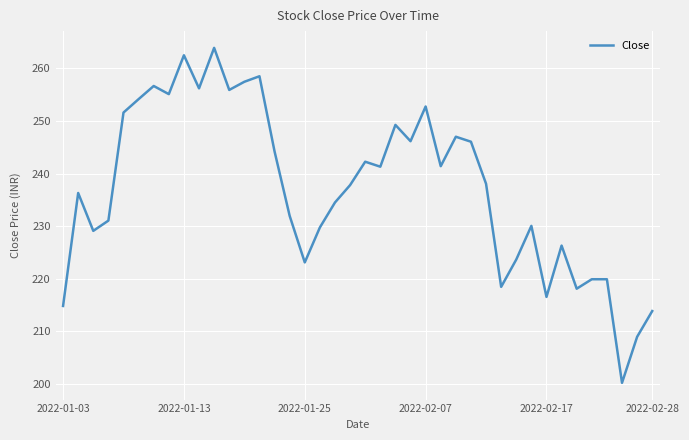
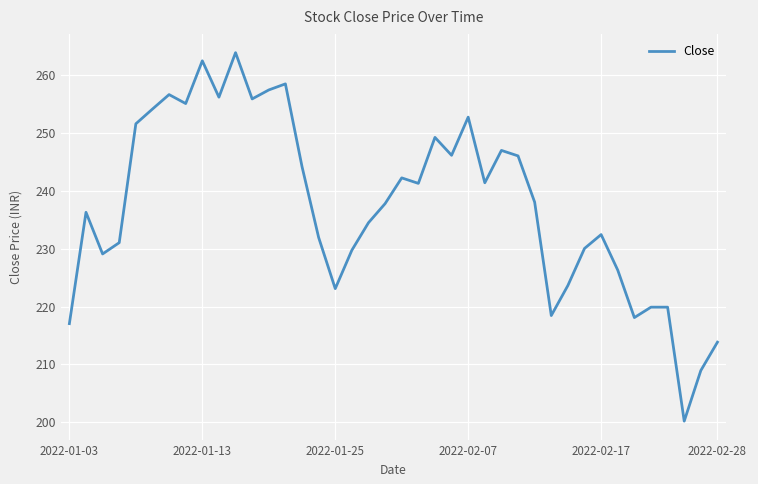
2022-01-03: 215 -> 217
2022-02-17: 217 -> 232
